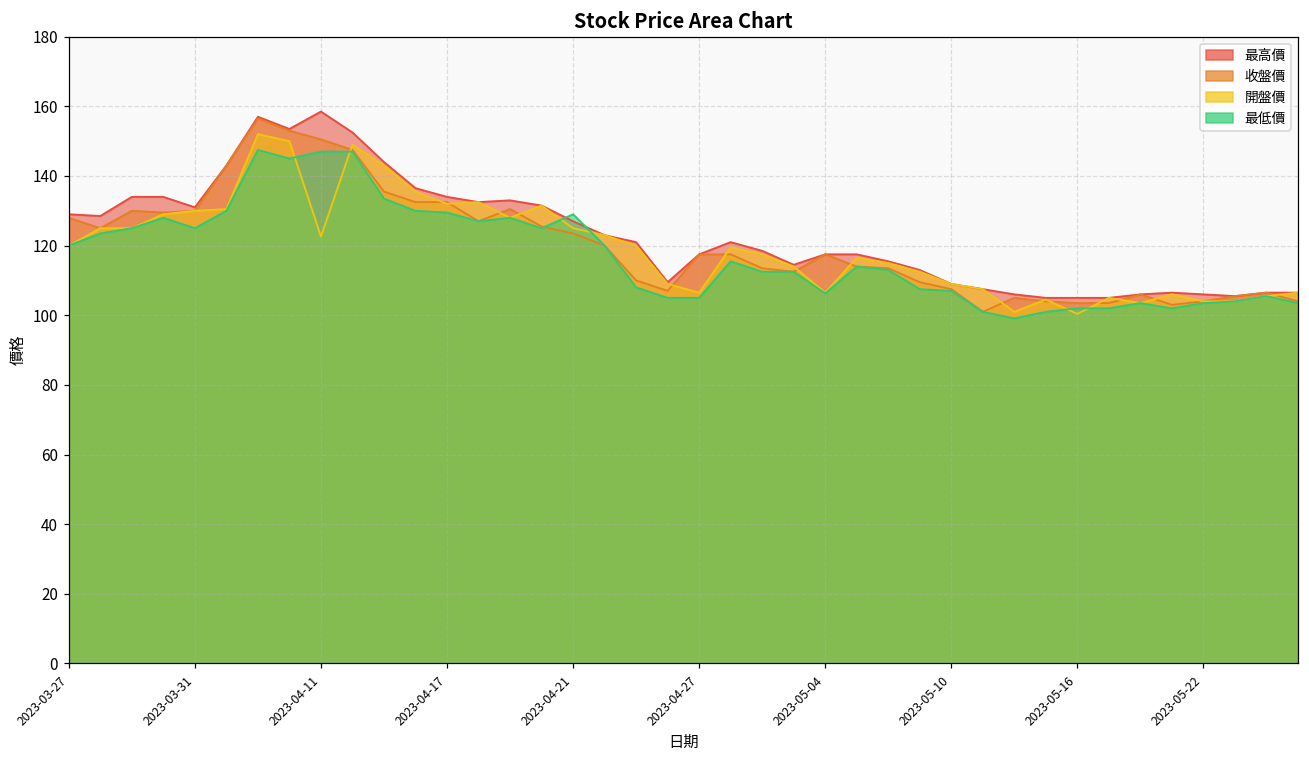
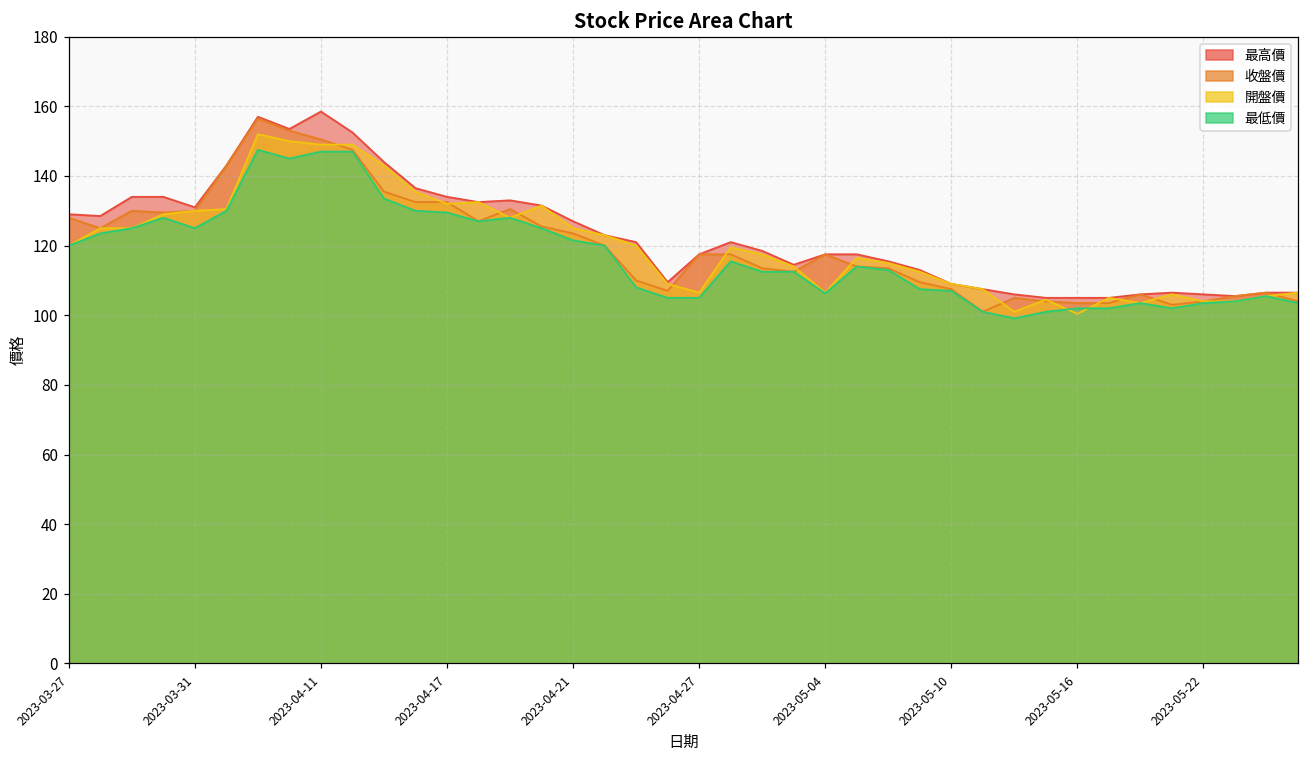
開盤價, 2023-04-11: 123 -> 149
最低價, 2023-04-21: 129 -> 122
